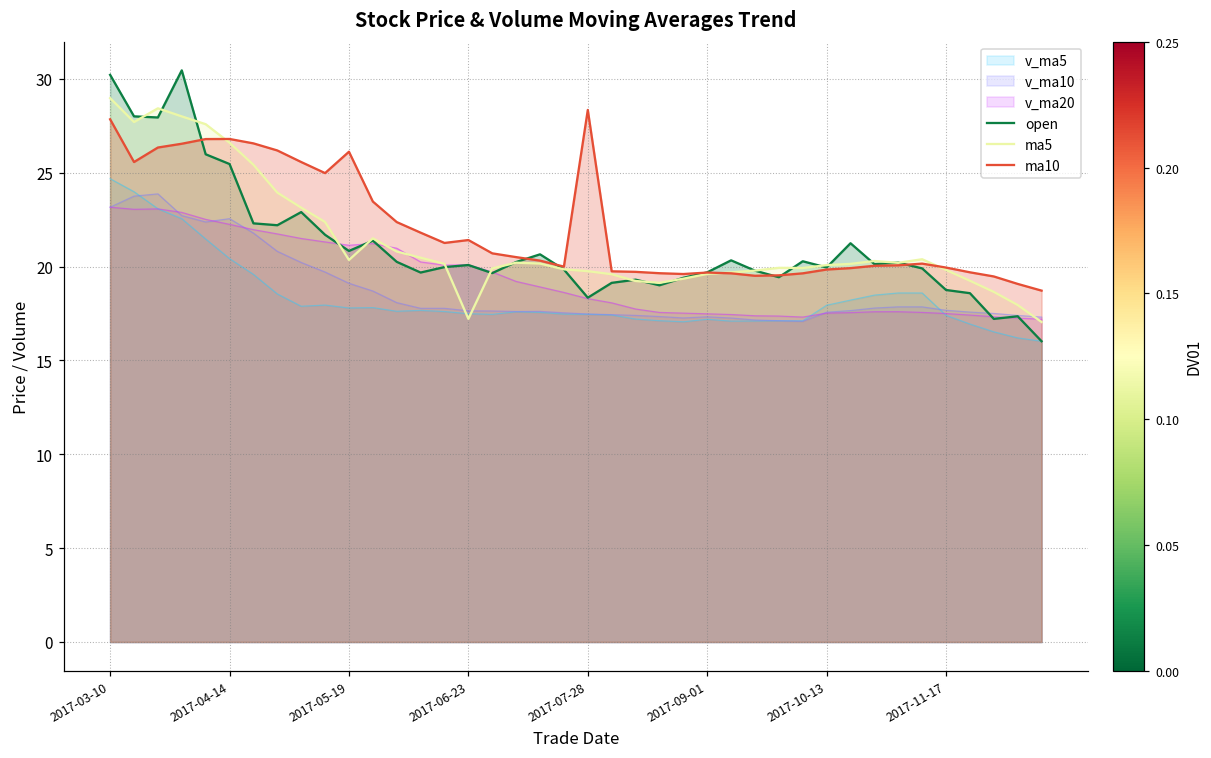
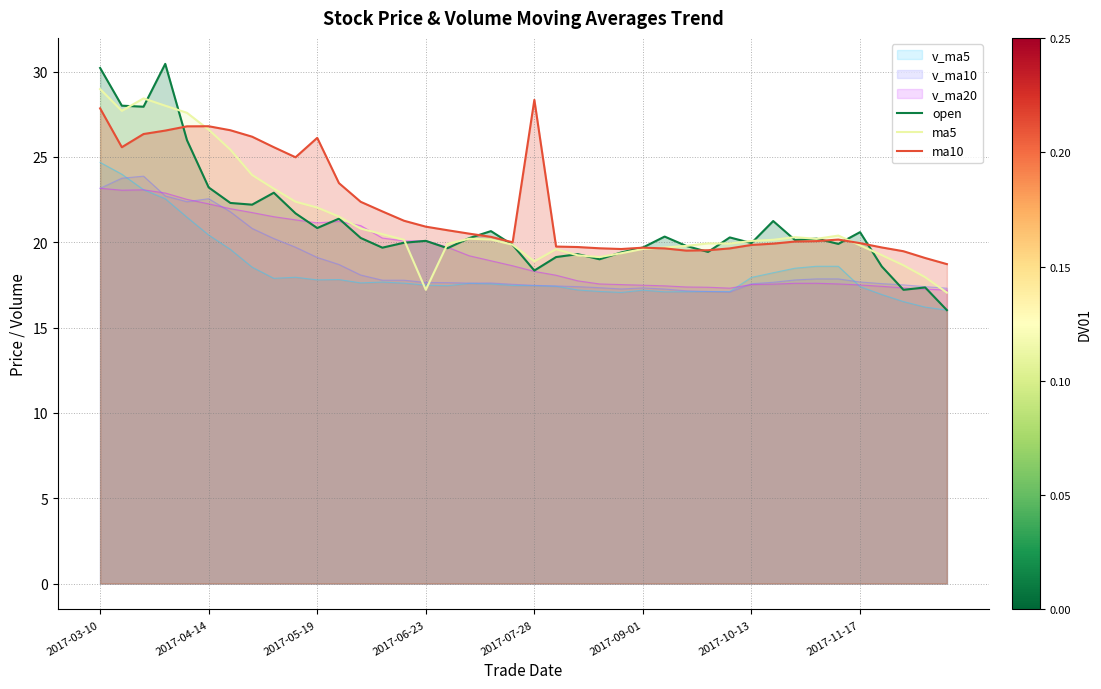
open, 2017-04-14: 25.5 -> 23.2
ma5, 2017-05-19: 20.4 -> 22.0
ma10, 2017-06-23: 21.4 -> 20.9
ma5, 2017-07-28: 19.8 -> 18.9
open, 2017-11-17: 18.8 -> 20.6
